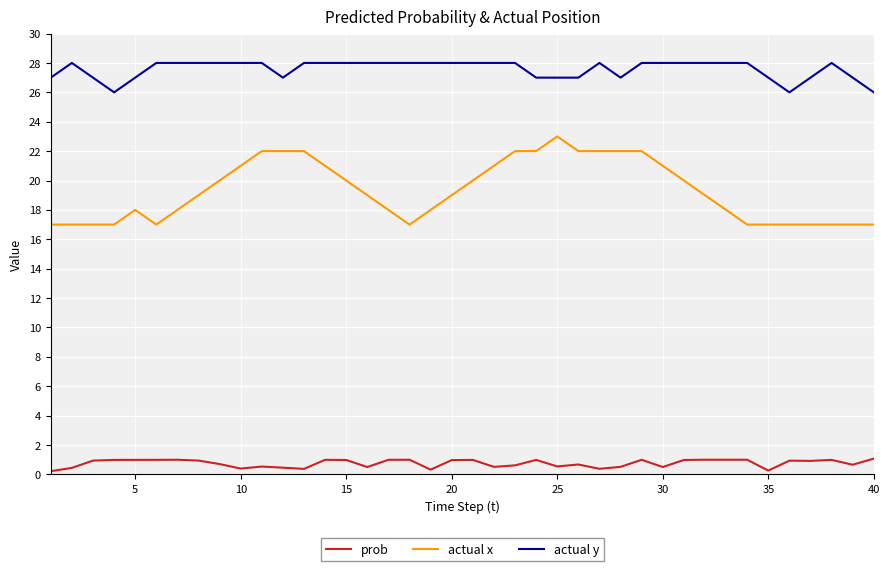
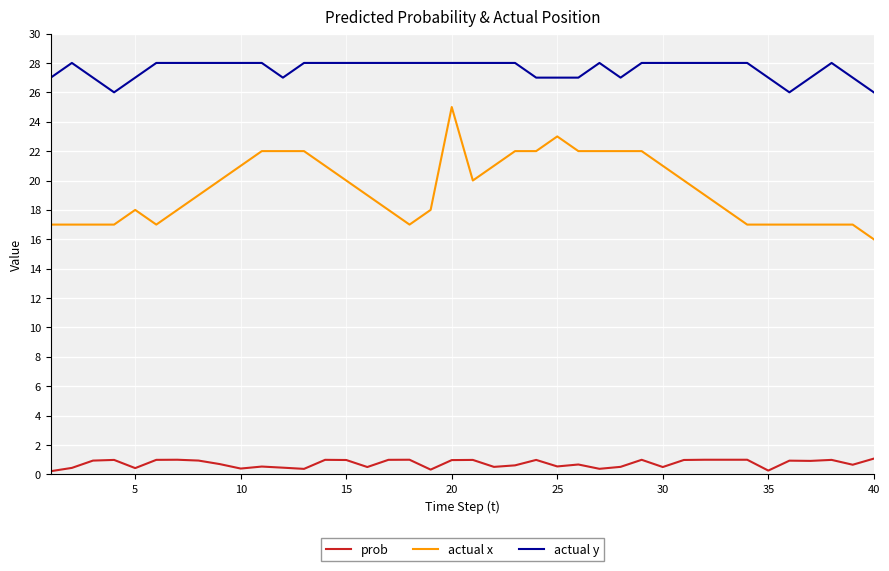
prob, 5: 1.0 -> 0.4
actual x, 20: 19 -> 25
actual x, 40: 17 -> 16
